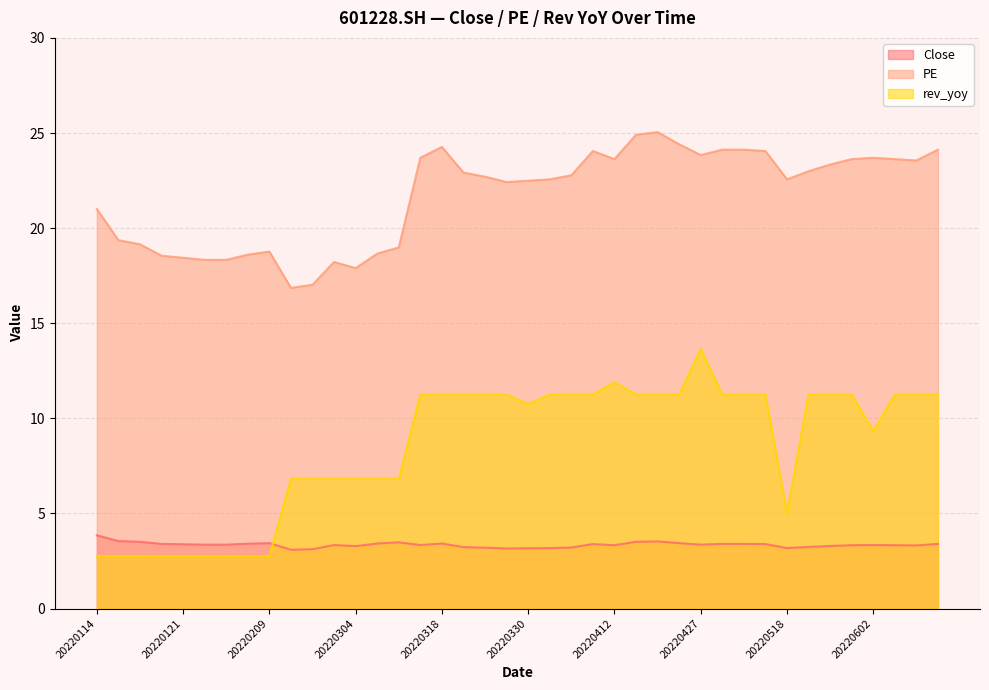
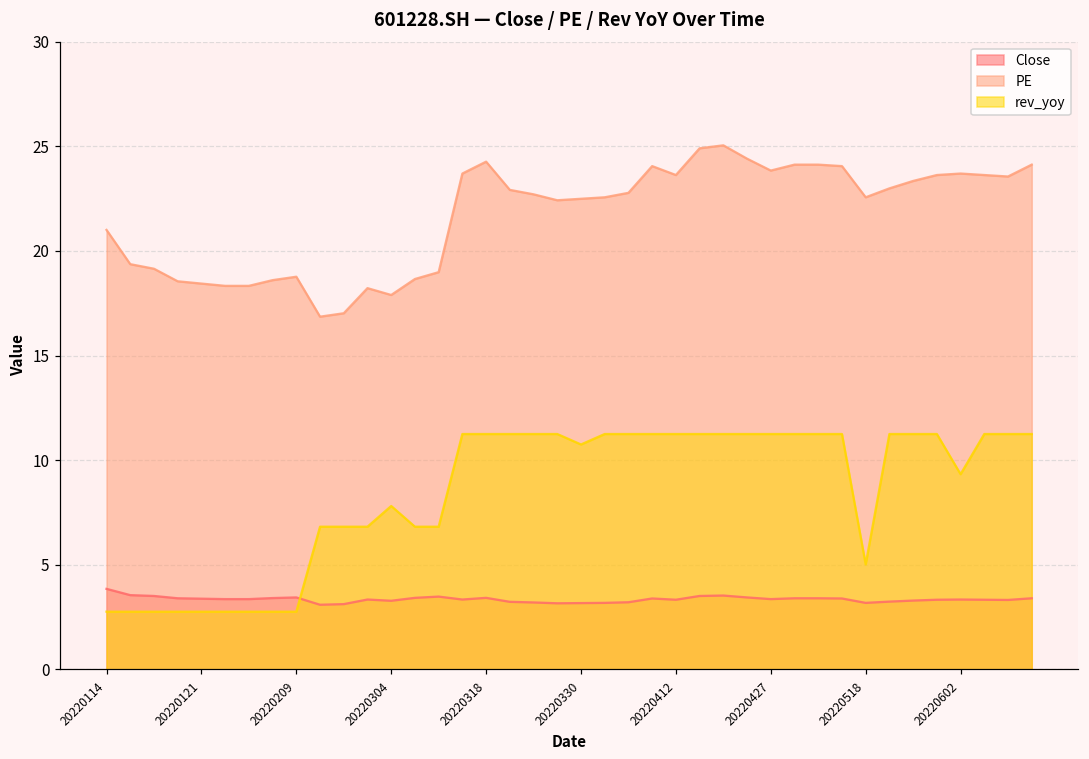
rev_yoy, 20220304: 6.8 -> 7.8
rev_yoy, 20220412: 11.9 -> 11.3
rev_yoy, 20220427: 13.7 -> 11.3
